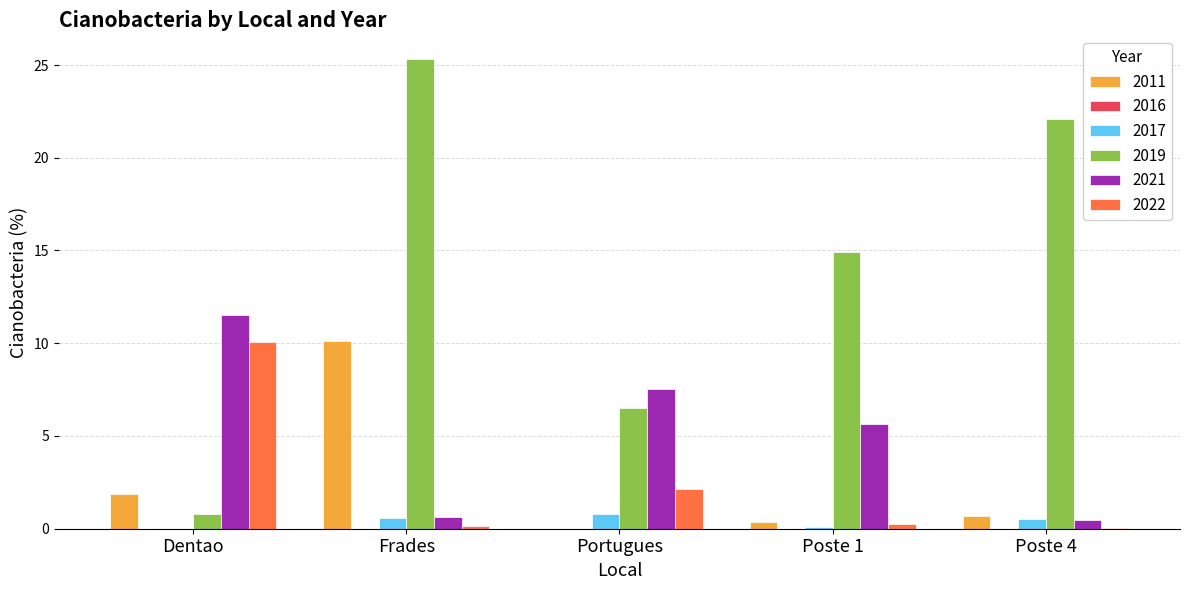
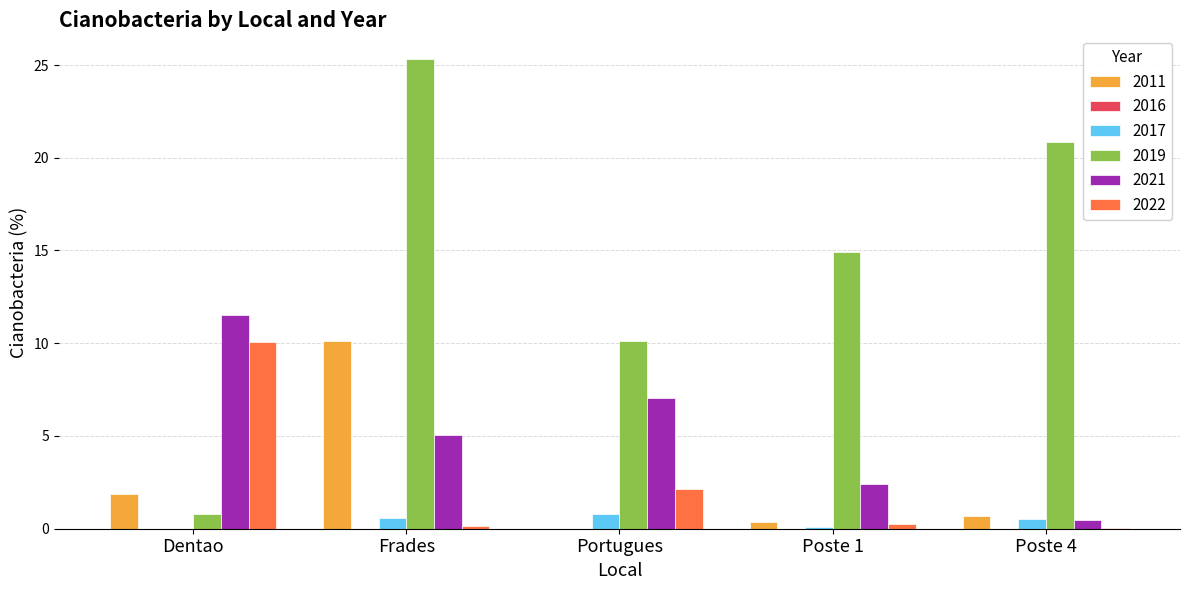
2021, Frades: 0.6 -> 5.0
2019, Portugues: 6.5 -> 10.1
2021, Portugues: 7.5 -> 7.1
2021, Poste 1: 5.7 -> 2.4
2019, Poste 4: 22.1 -> 20.9
